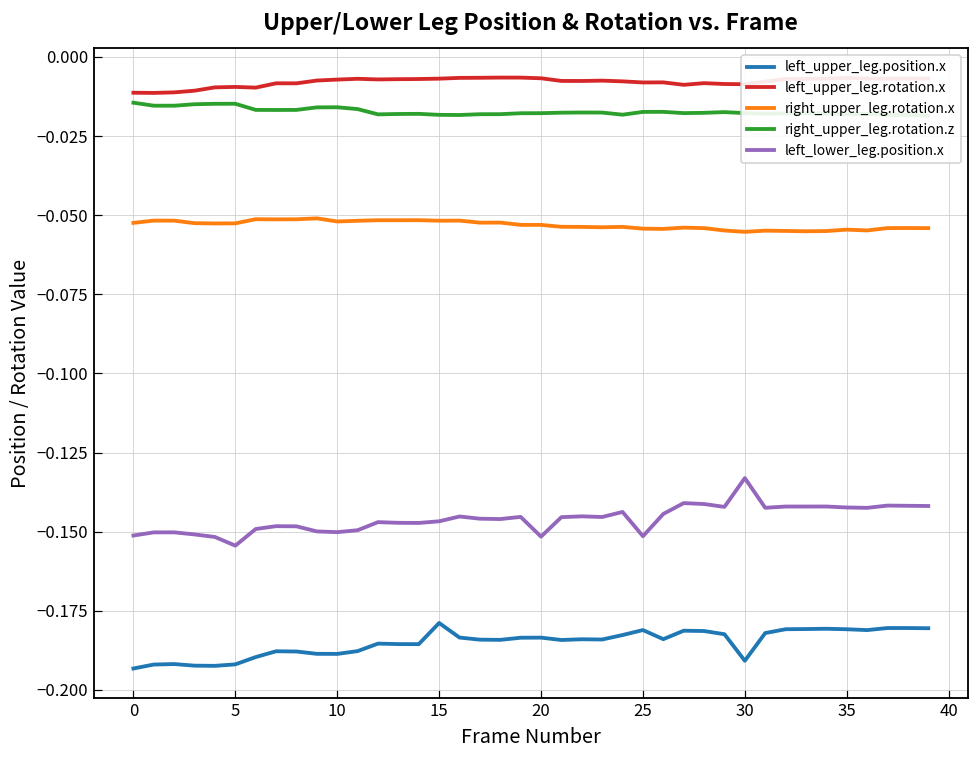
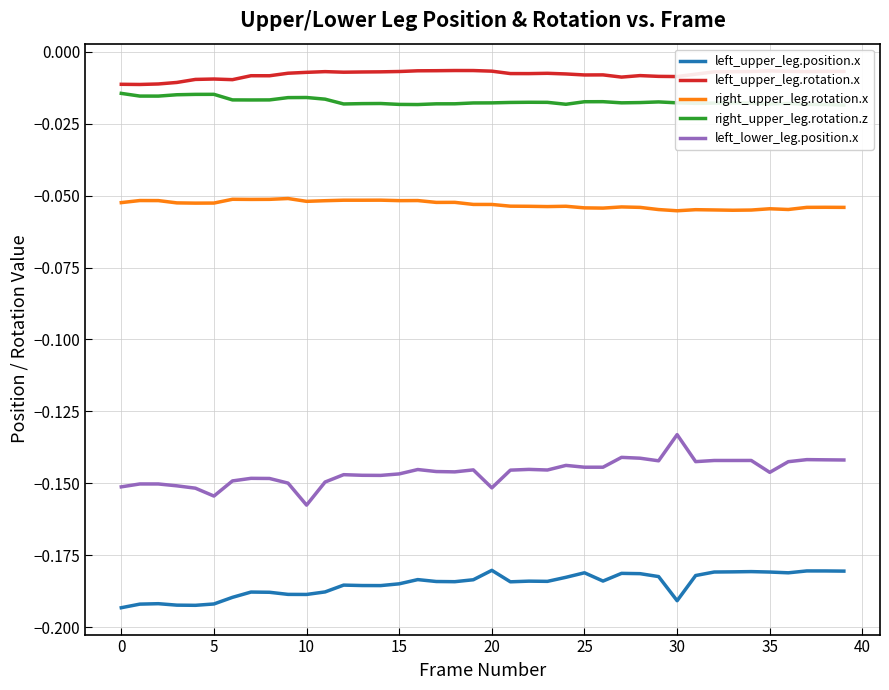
left_lower_leg.position.x, 10: -0.150 -> -0.158
left_upper_leg.position.x, 15: -0.179 -> -0.185
left_upper_leg.position.x, 20: -0.183 -> -0.180
left_lower_leg.position.x, 25: -0.151 -> -0.144
left_lower_leg.position.x, 35: -0.142 -> -0.146
